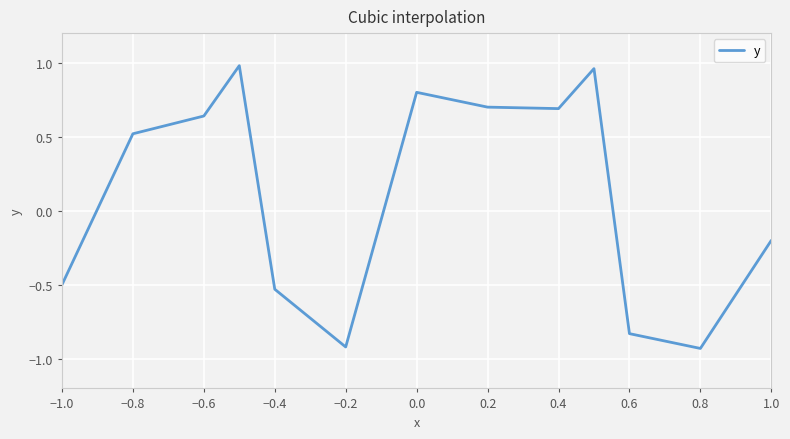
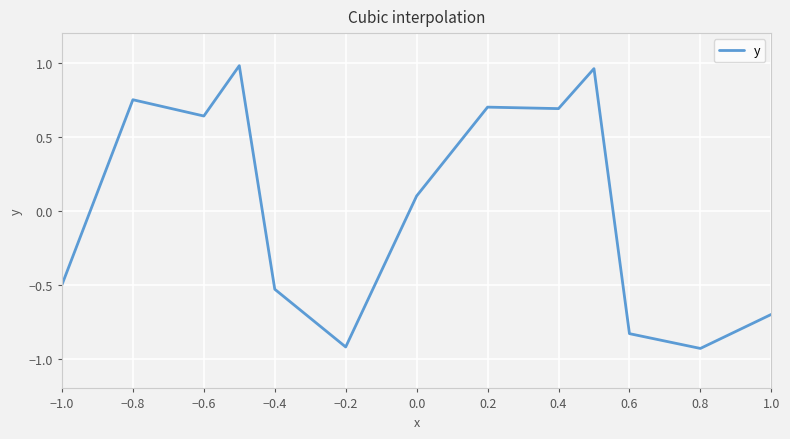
−0.8: 0.52 -> 0.75
0.0: 0.8 -> 0.1
1.0: -0.2 -> -0.7
